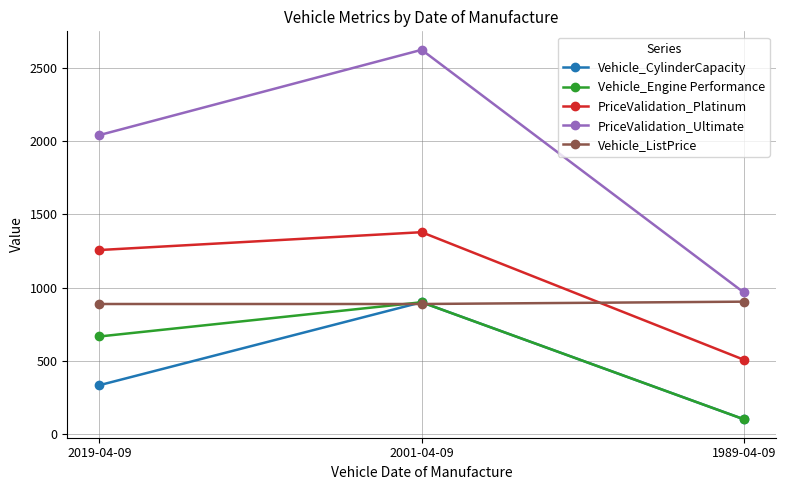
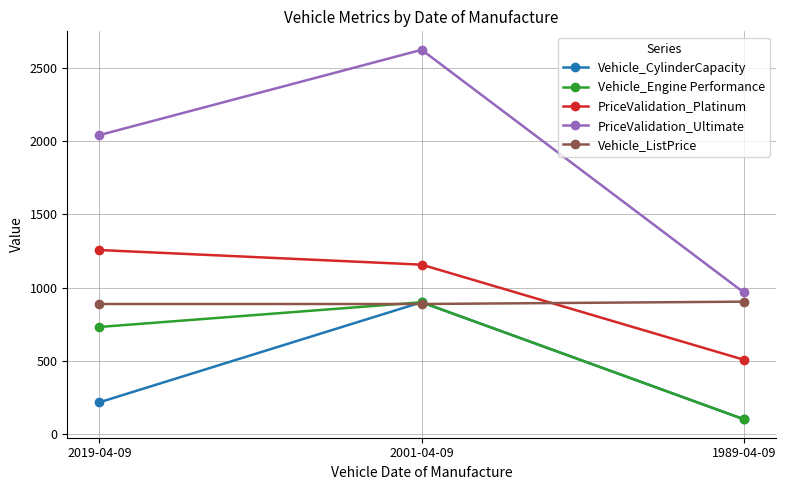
Vehicle_CylinderCapacity, 2019-04-09: 330 -> 220
Vehicle_Engine Performance, 2019-04-09: 670 -> 730
PriceValidation_Platinum, 2001-04-09: 1380 -> 1160
